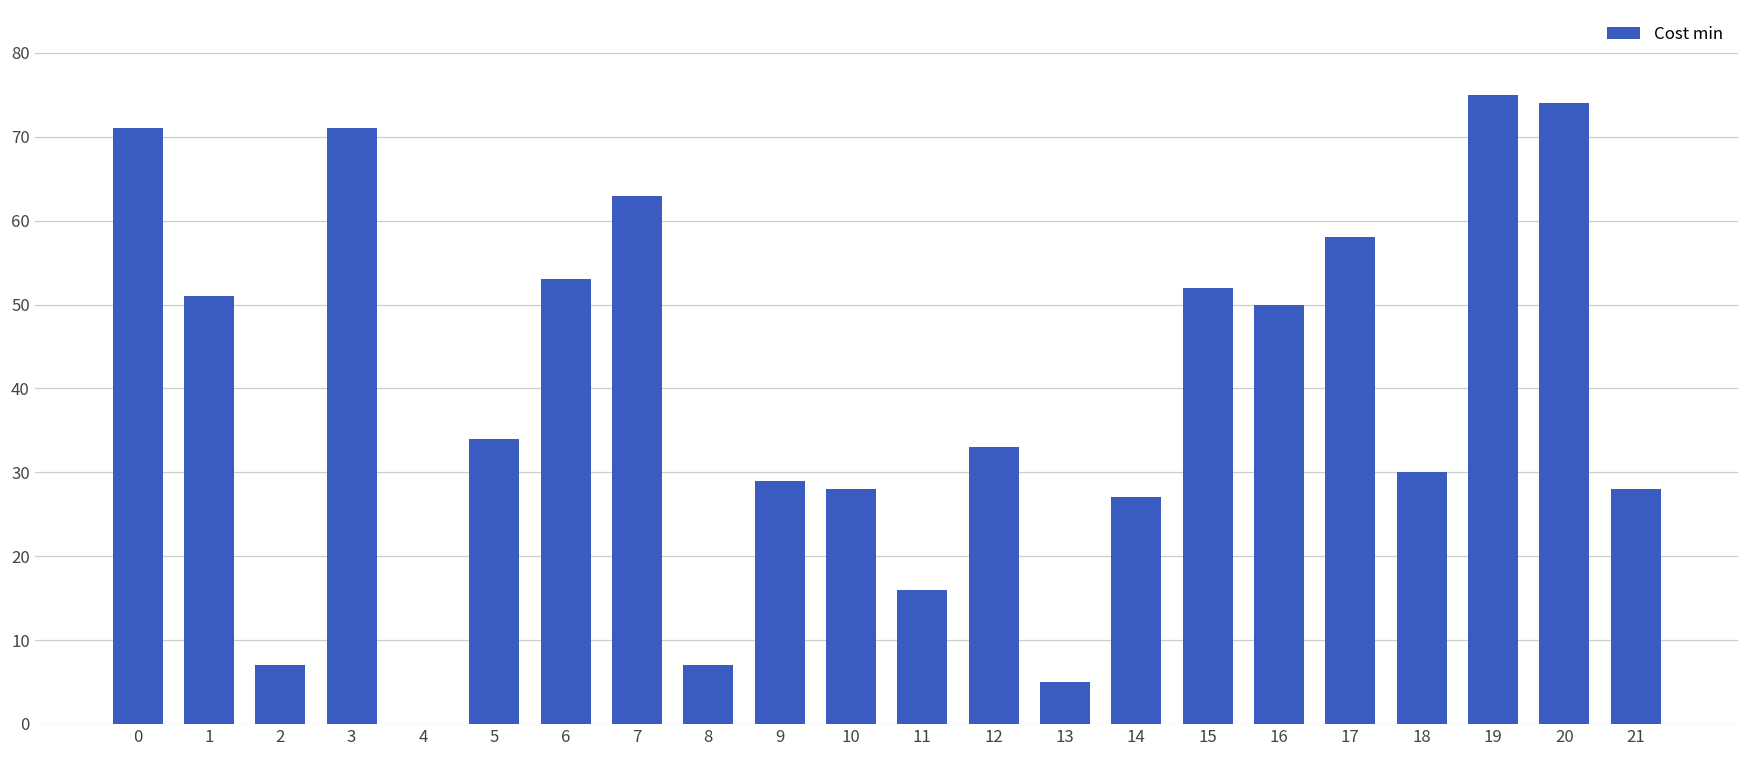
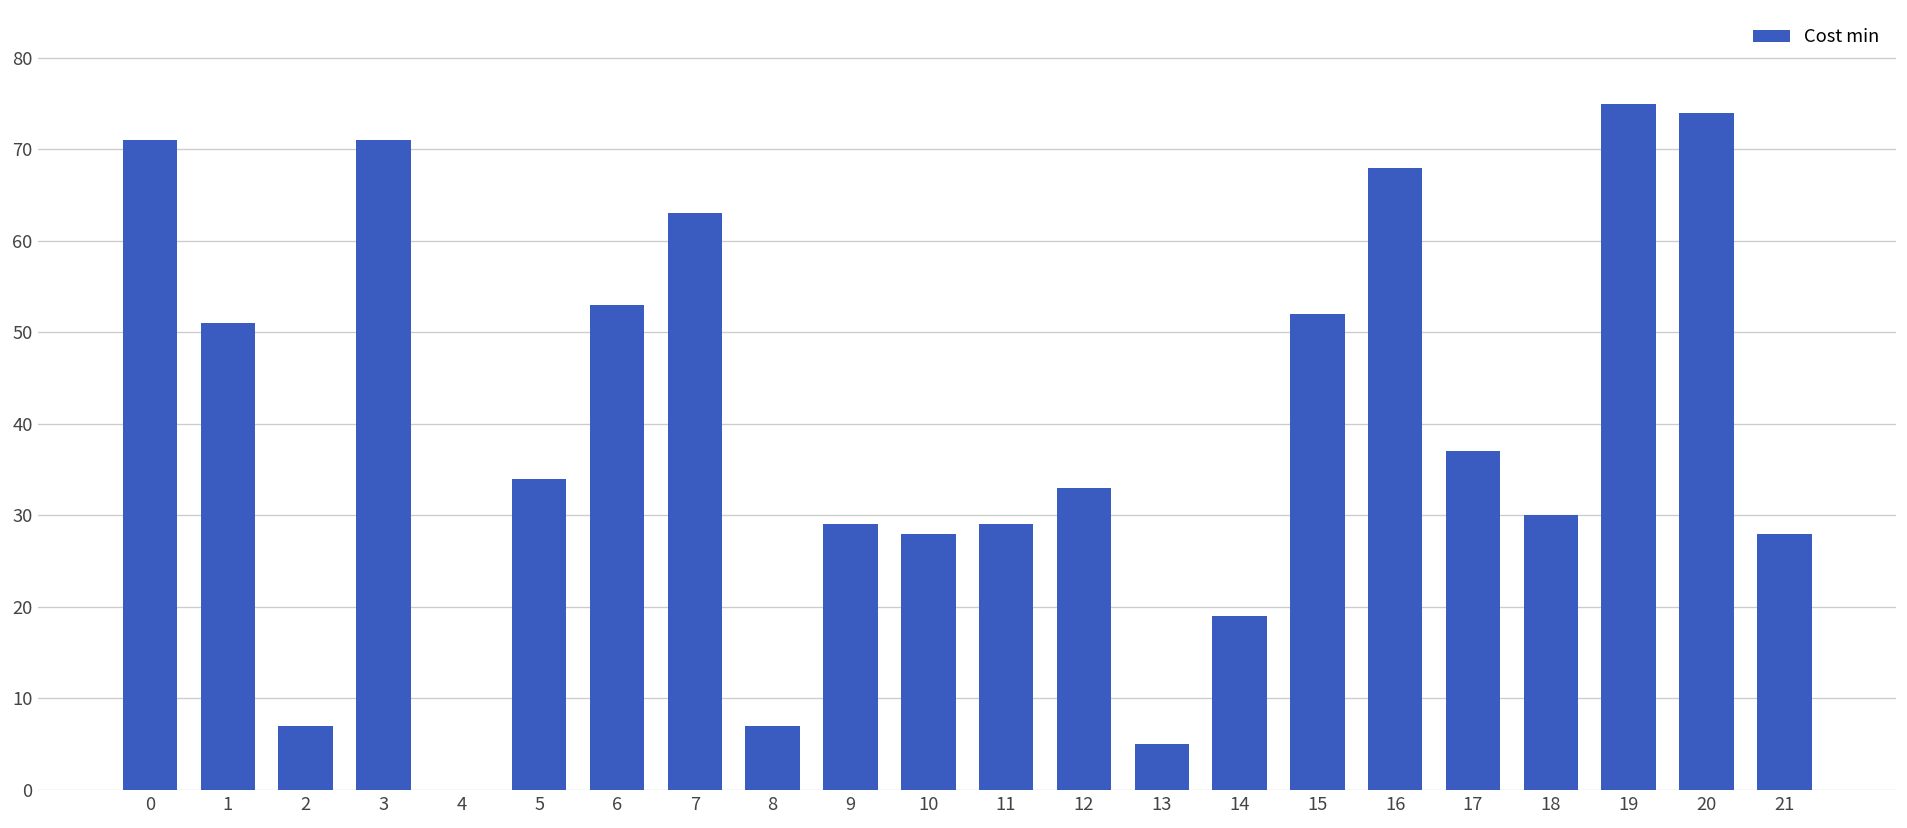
11: 16 -> 29
14: 27 -> 19
16: 50 -> 68
17: 58 -> 37
